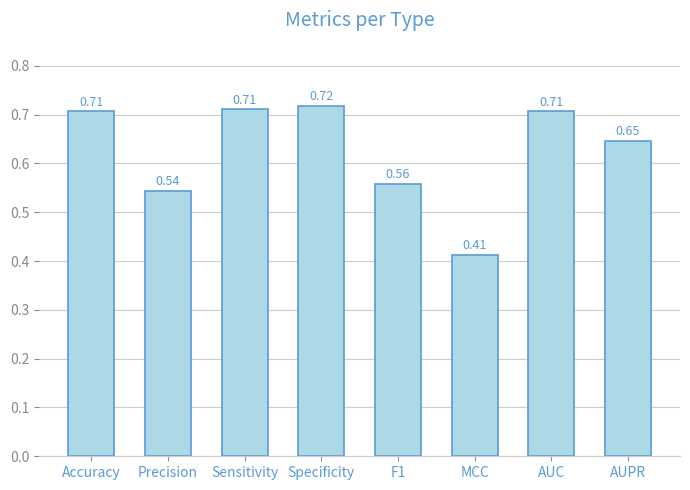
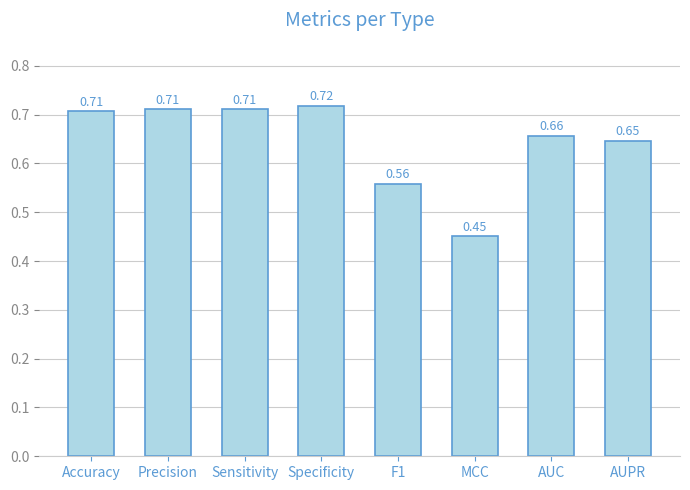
Precision: 0.54 -> 0.71
MCC: 0.41 -> 0.45
AUC: 0.71 -> 0.66
